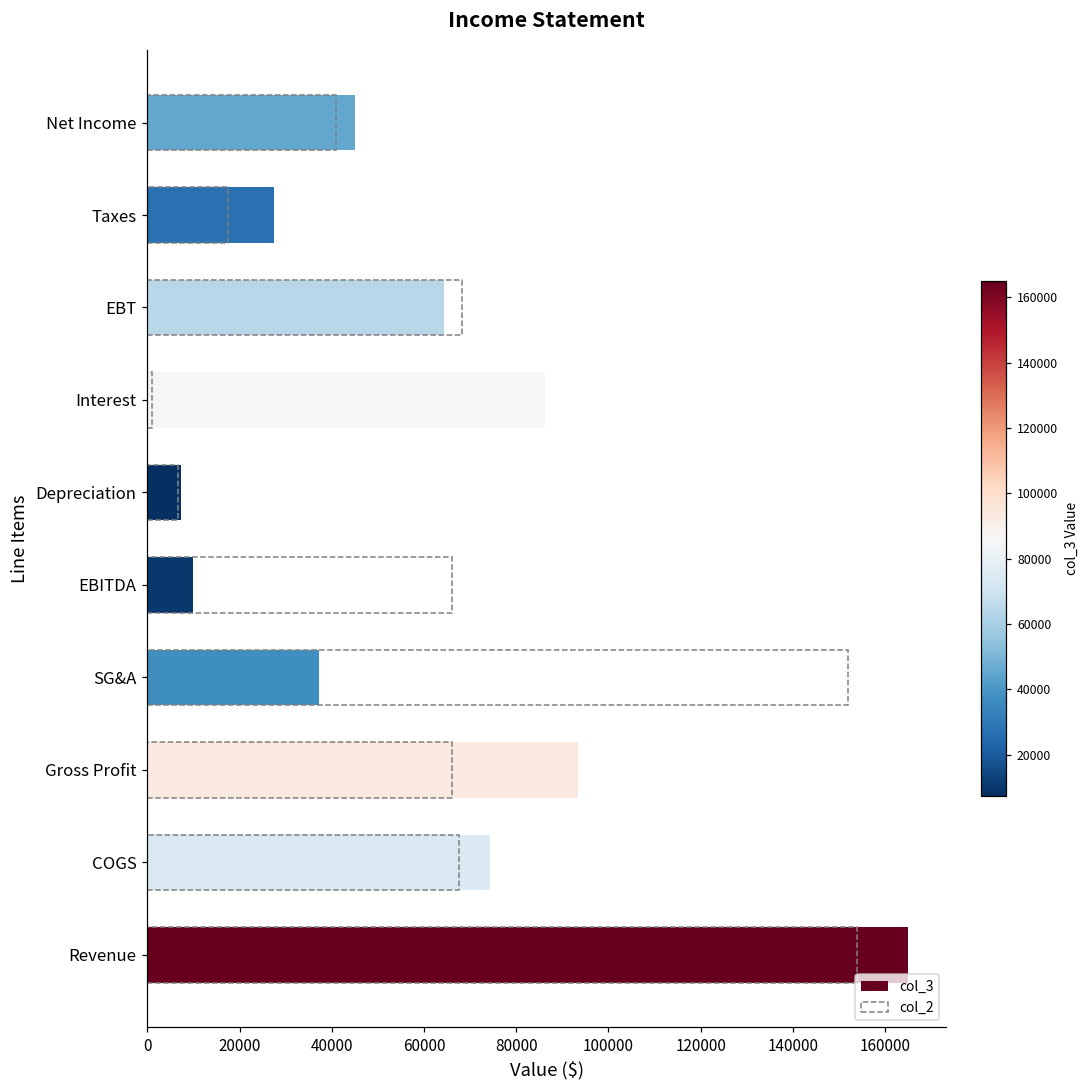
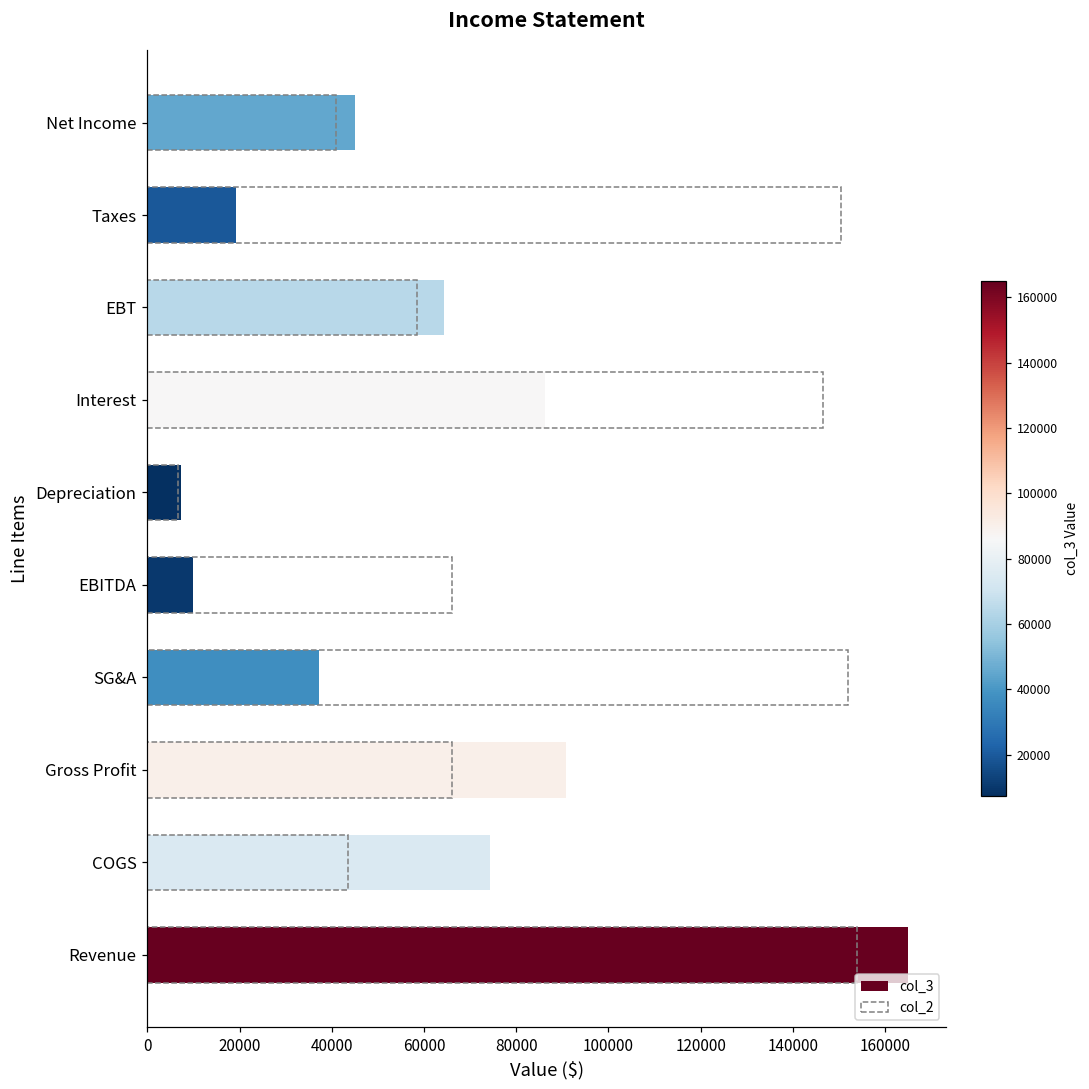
col_3, Taxes: 27000 -> 19000
col_2, Taxes: 18000 -> 150000
col_2, EBT: 68000 -> 58000
col_2, Interest: 1000 -> 147000
col_3, Gross Profit: 93000 -> 91000
col_2, COGS: 68000 -> 44000
